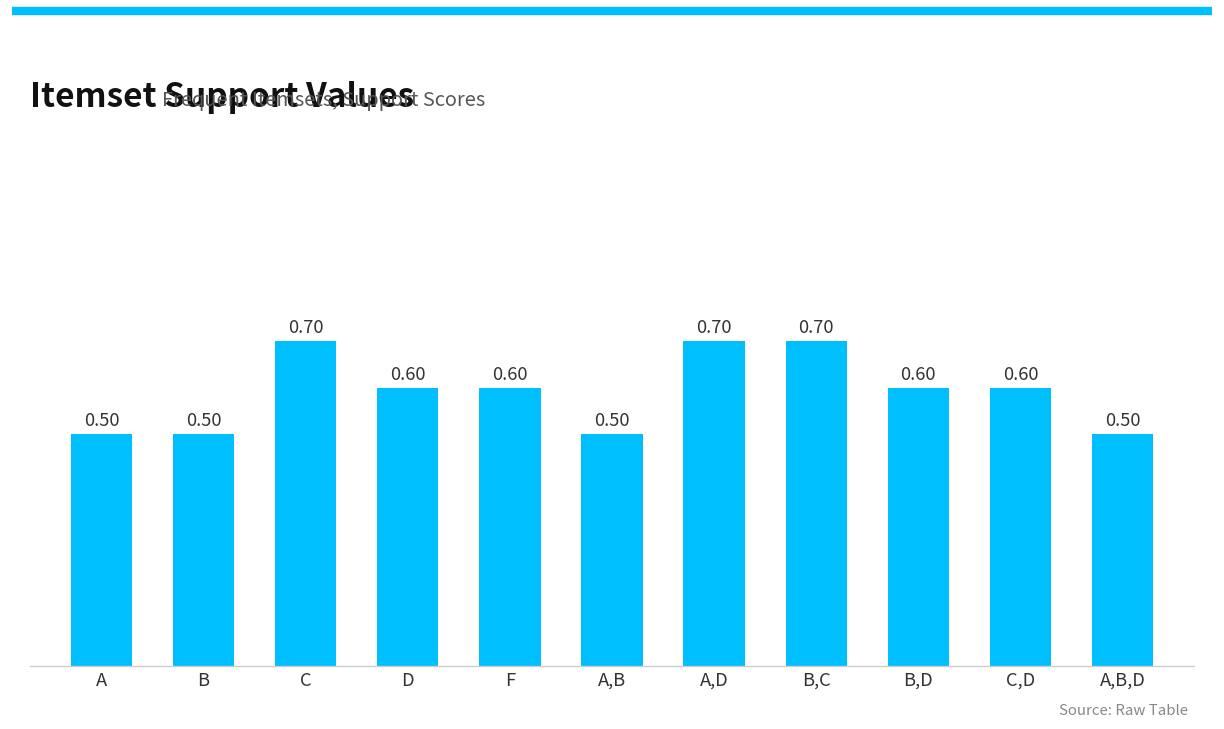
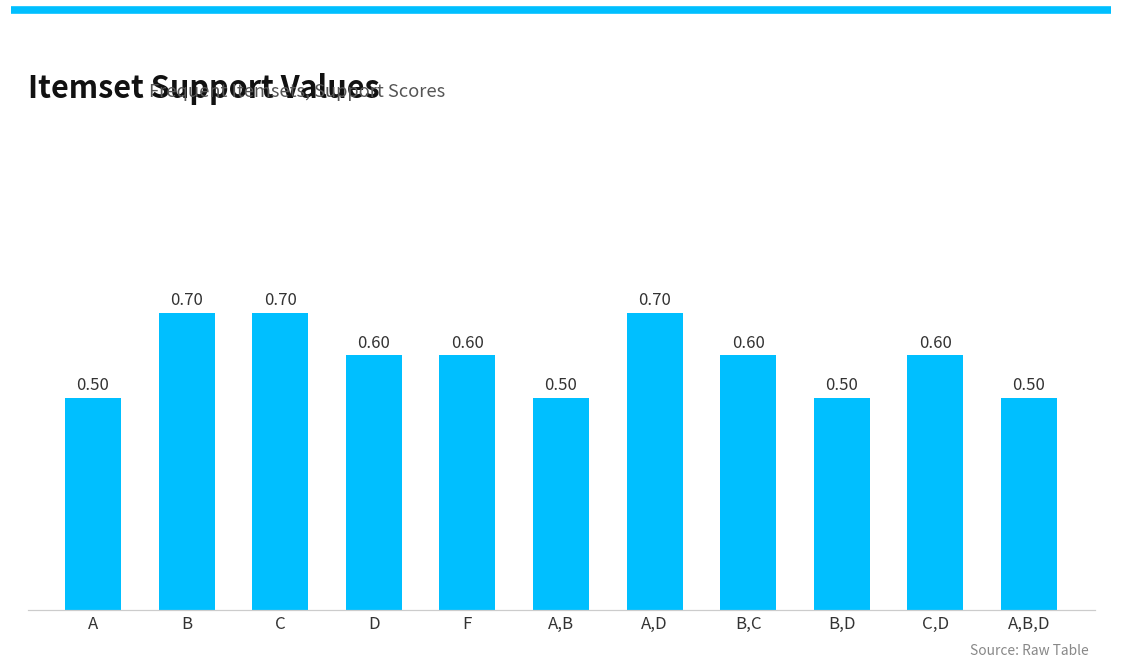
B: 0.50 -> 0.70
B,C: 0.70 -> 0.60
B,D: 0.60 -> 0.50
